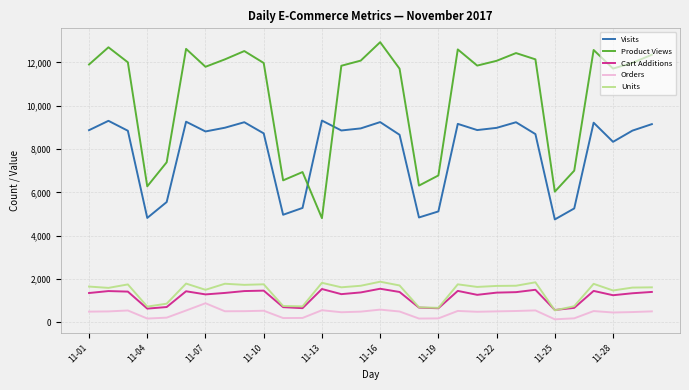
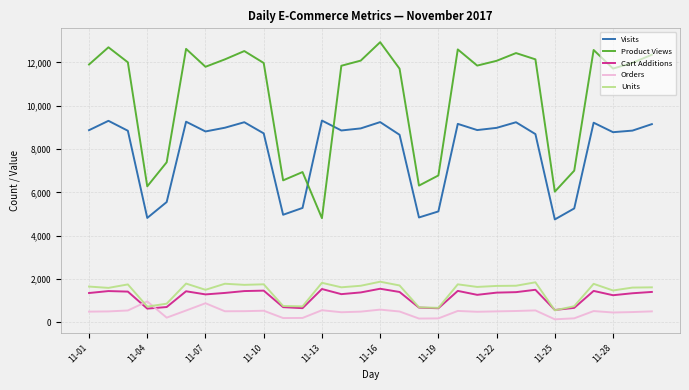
Orders, 11-04: 200 -> 1,000
Visits, 11-28: 8,300 -> 8,800
